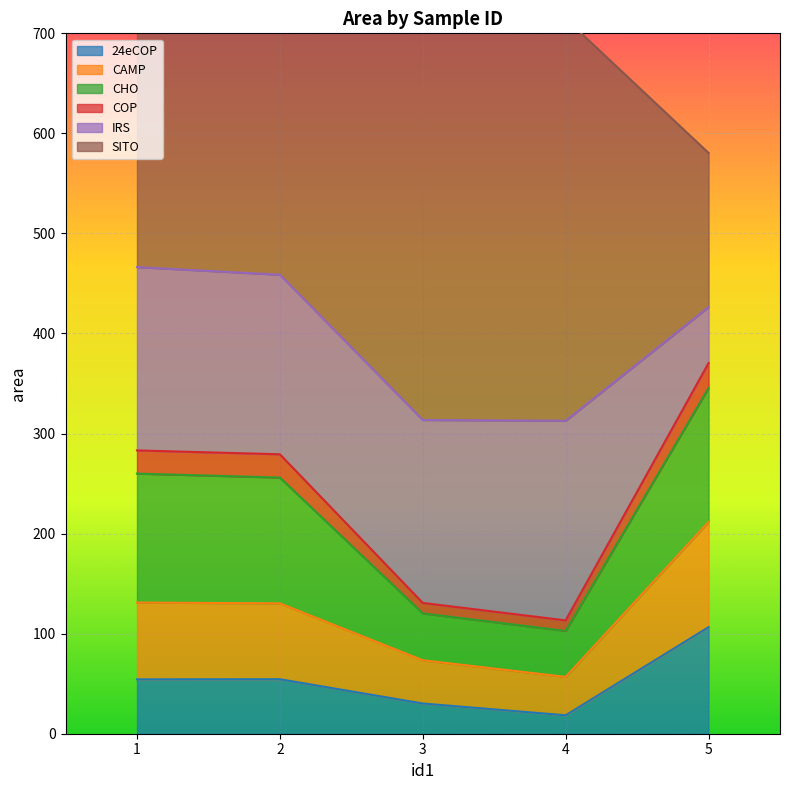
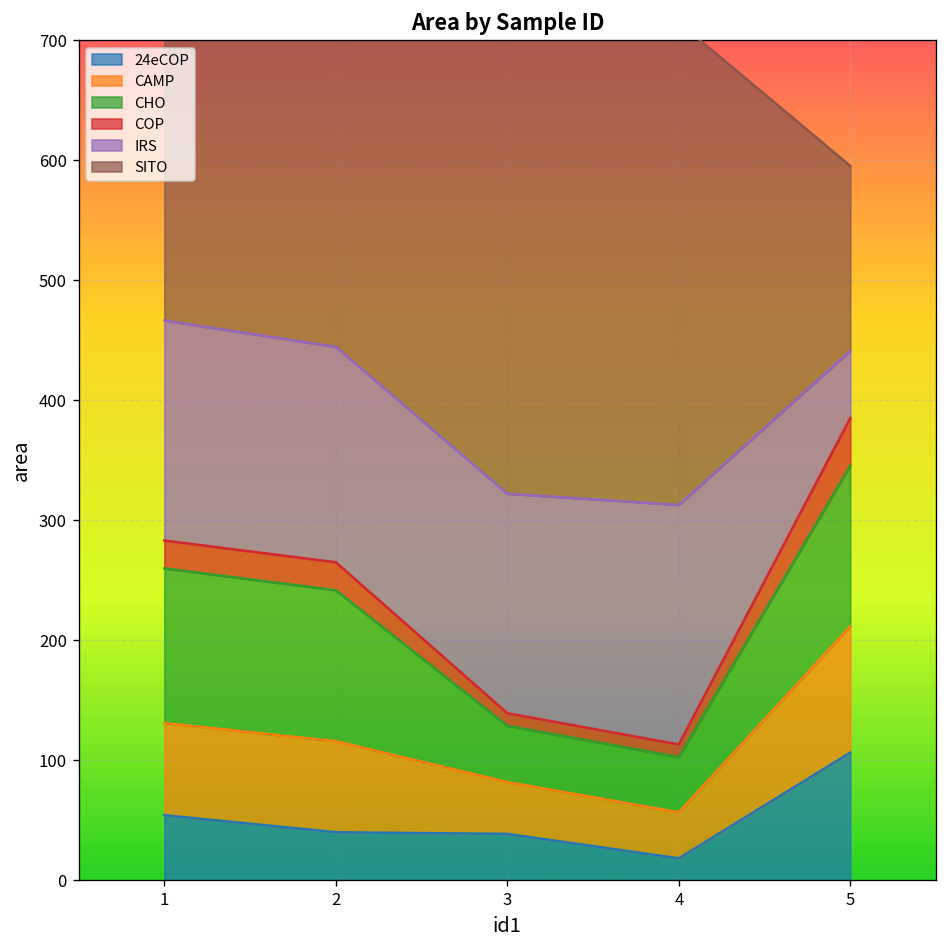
24eCOP, 2: 54 -> 40
24eCOP, 3: 30 -> 39
COP, 5: 25 -> 40
